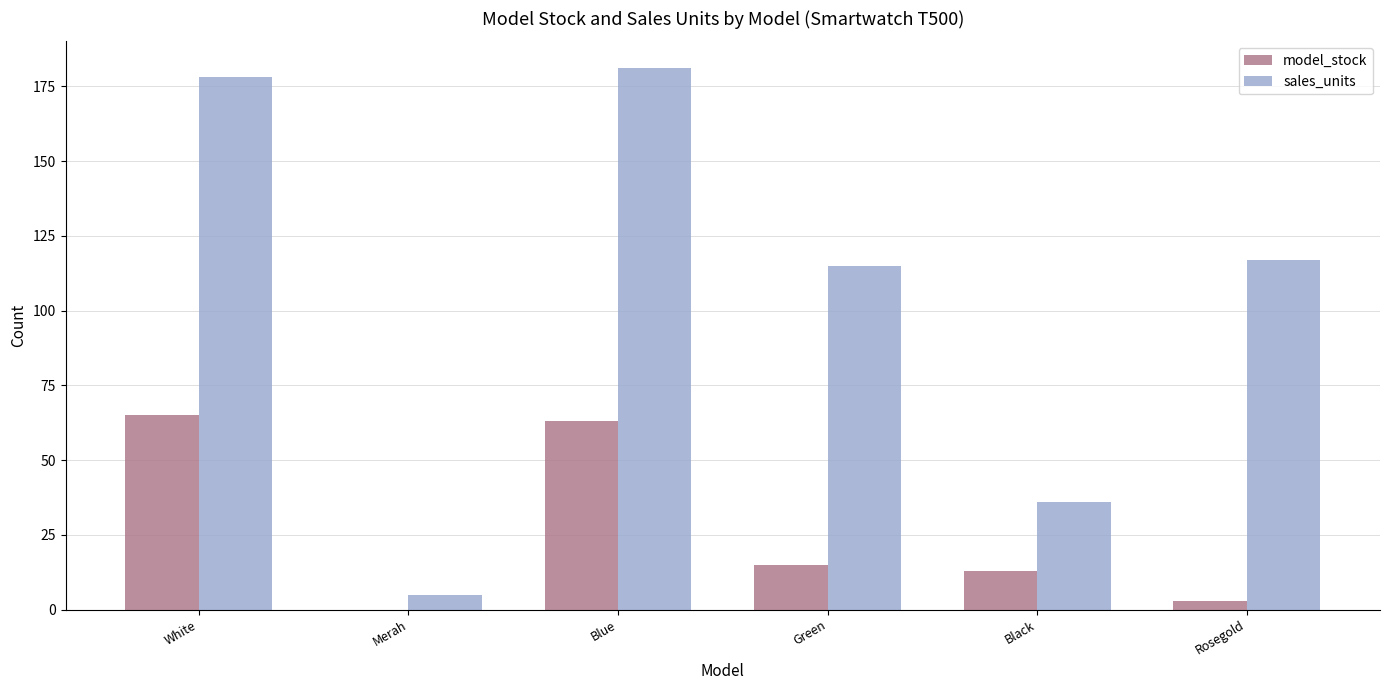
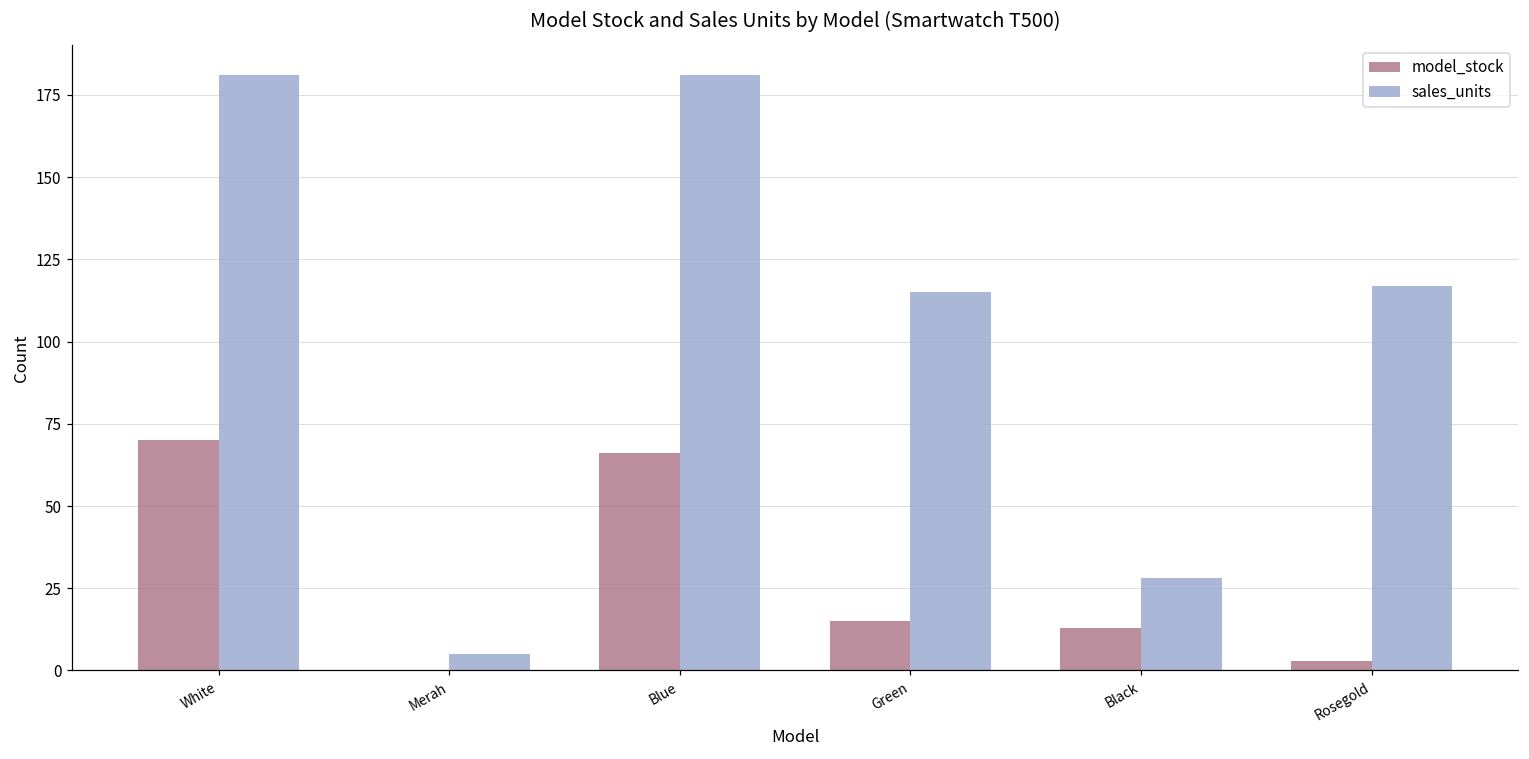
model_stock, White: 65 -> 70
sales_units, White: 178 -> 181
model_stock, Blue: 63 -> 66
sales_units, Black: 36 -> 28
